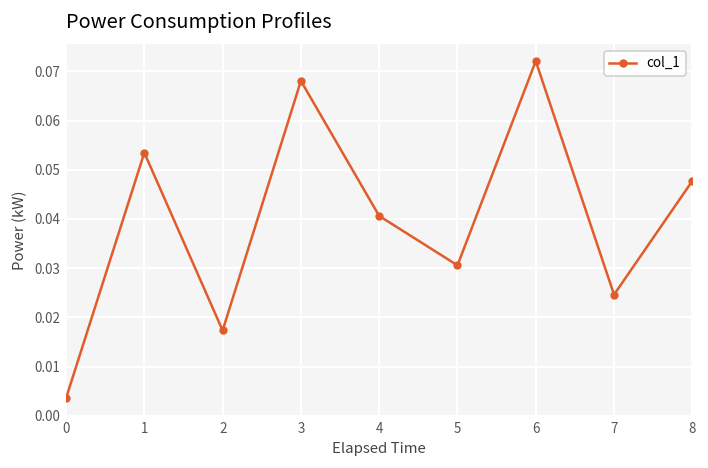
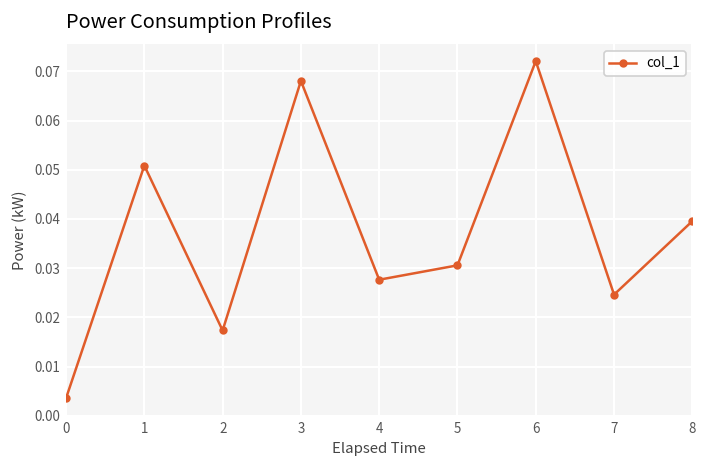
1: 0.053 -> 0.051
4: 0.041 -> 0.028
8: 0.048 -> 0.040
